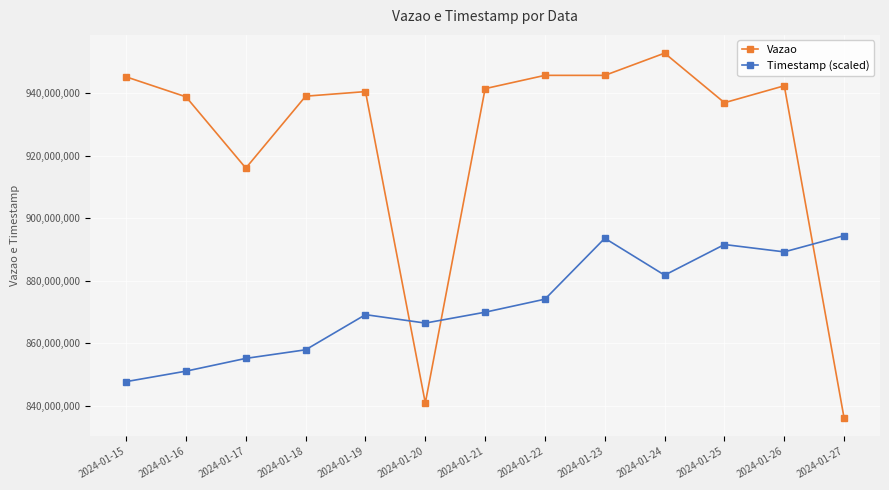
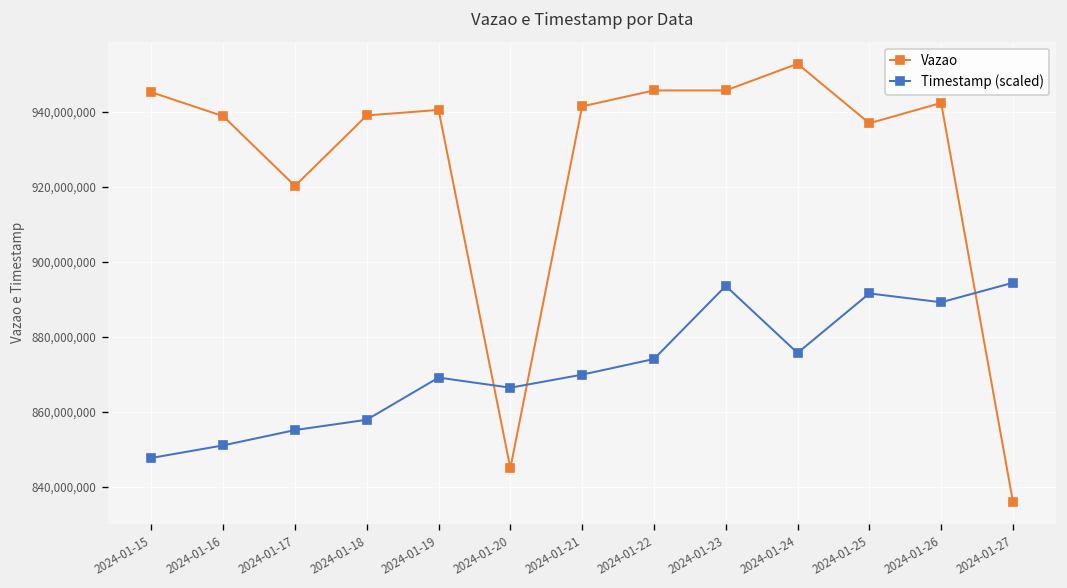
Vazao, 2024-01-17: 916,000,000 -> 920,000,000
Vazao, 2024-01-20: 841,000,000 -> 845,000,000
Timestamp (scaled), 2024-01-24: 882,000,000 -> 876,000,000
